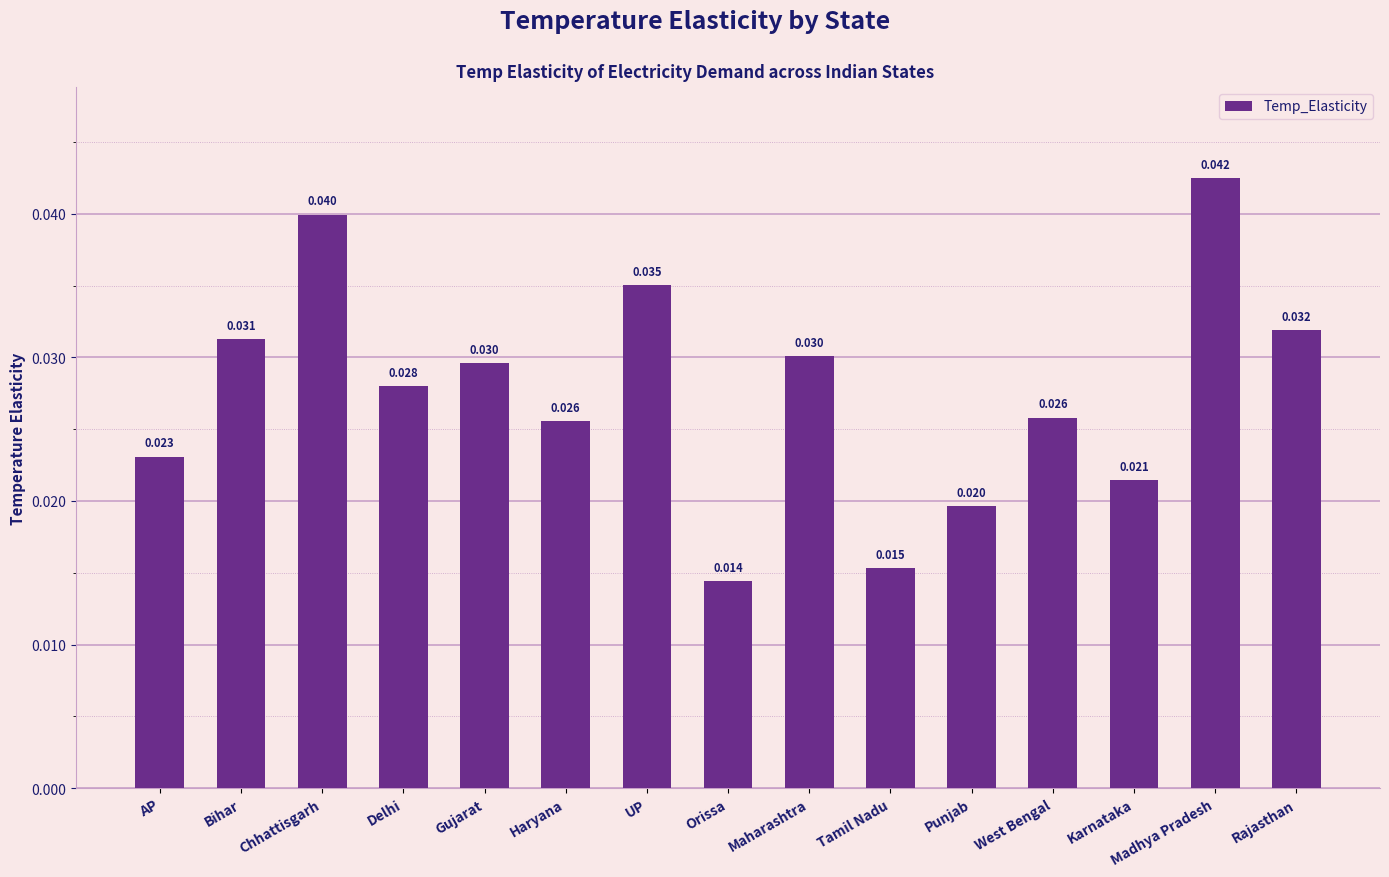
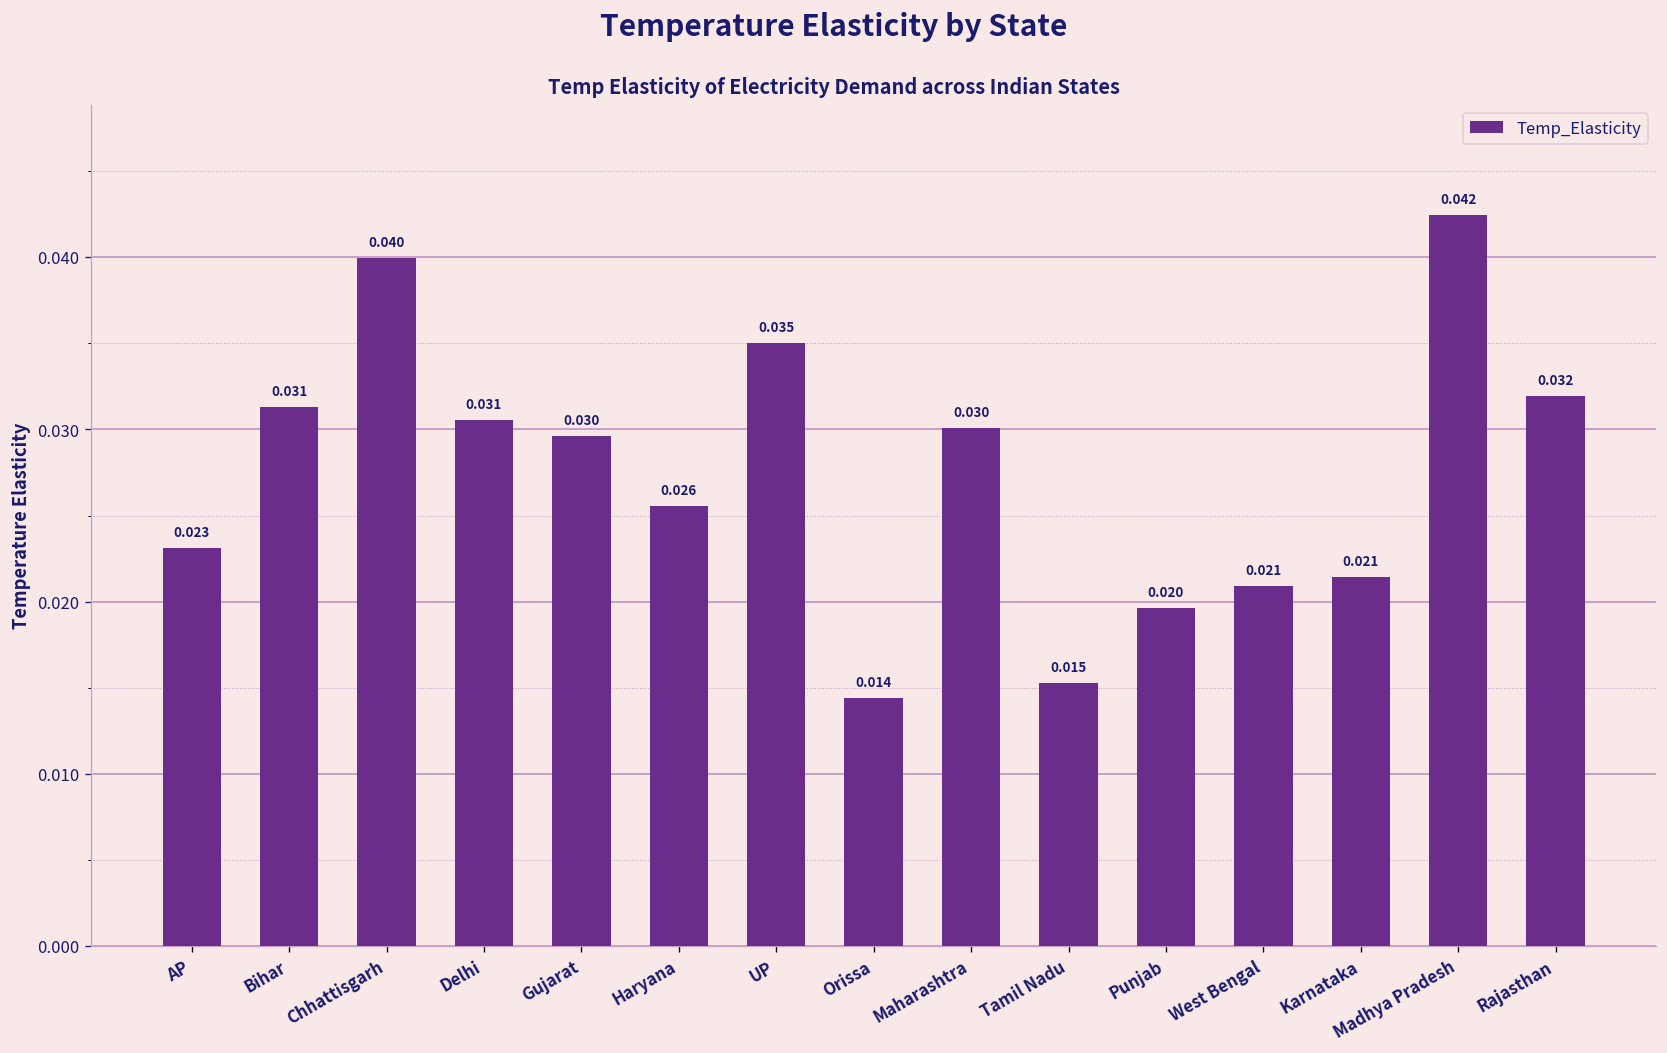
Delhi: 0.028 -> 0.031
West Bengal: 0.026 -> 0.021
